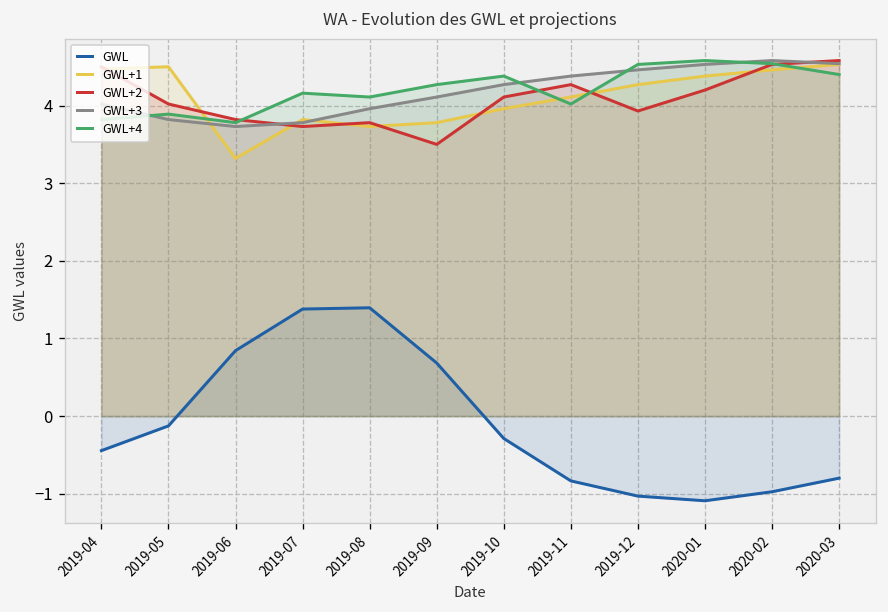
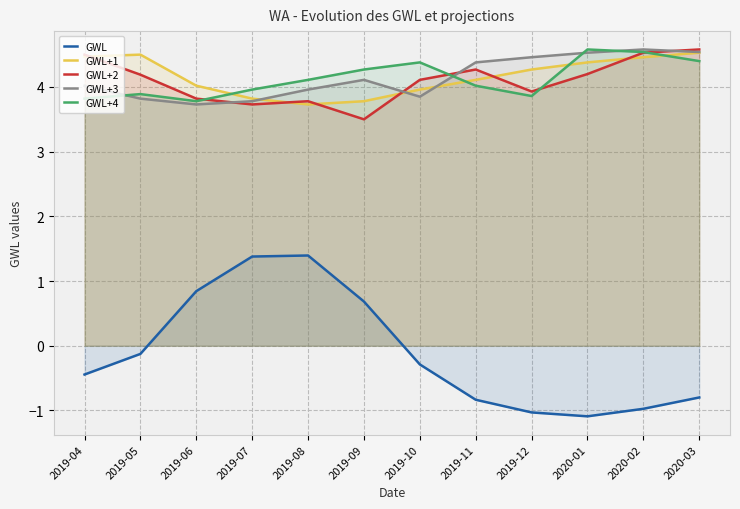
GWL+2, 2019-05: 4.0 -> 4.2
GWL+1, 2019-06: 3.3 -> 4.0
GWL+4, 2019-07: 4.2 -> 4.0
GWL+3, 2019-10: 4.3 -> 3.9
GWL+4, 2019-12: 4.5 -> 3.9
